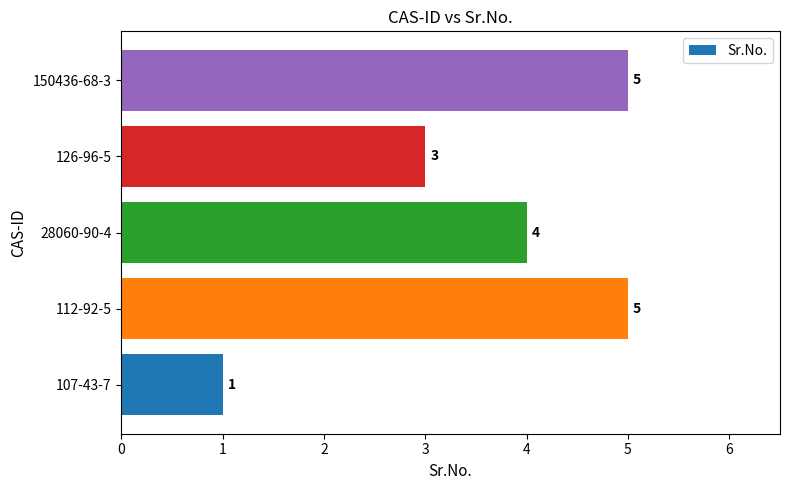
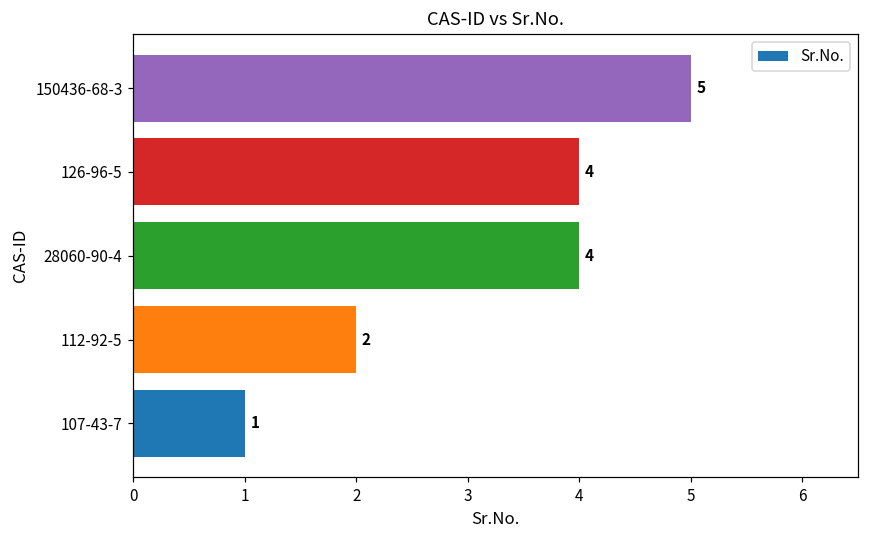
126-96-5: 3 -> 4
112-92-5: 5 -> 2
